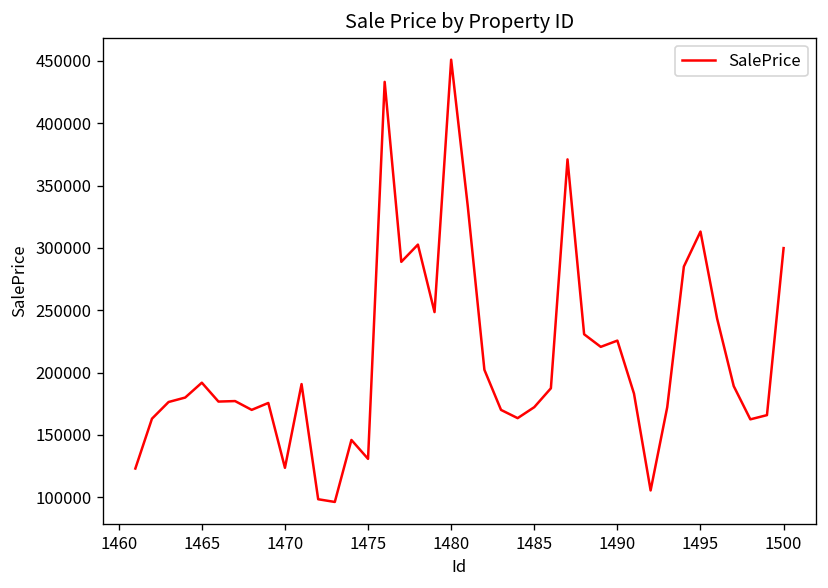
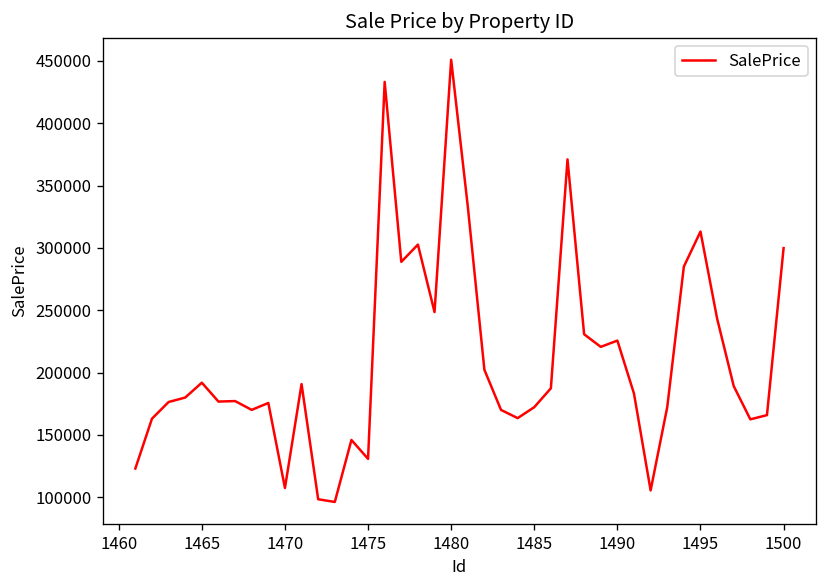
1470: 124000 -> 107000
